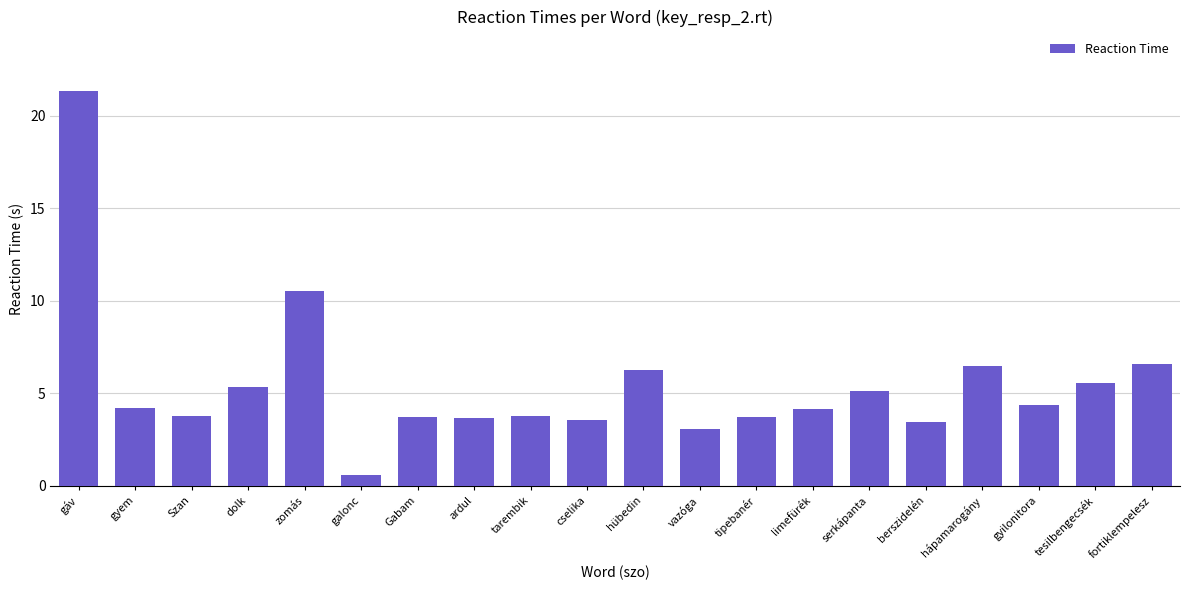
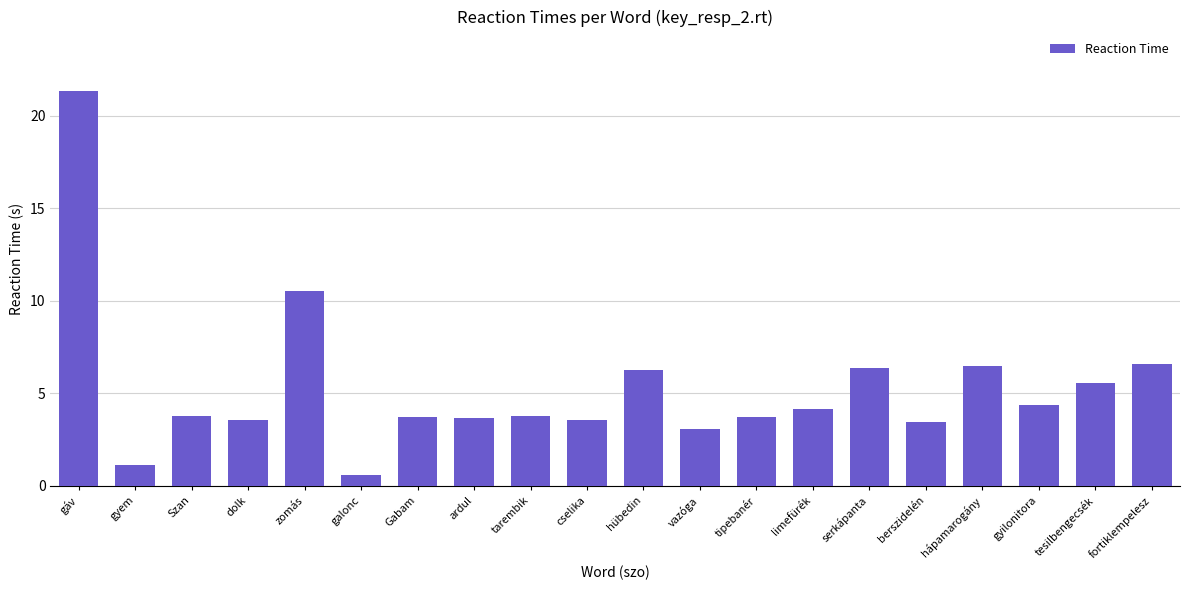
gyem: 4.2 -> 1.1
dolk: 5.3 -> 3.5
serkápanta: 5.1 -> 6.4
